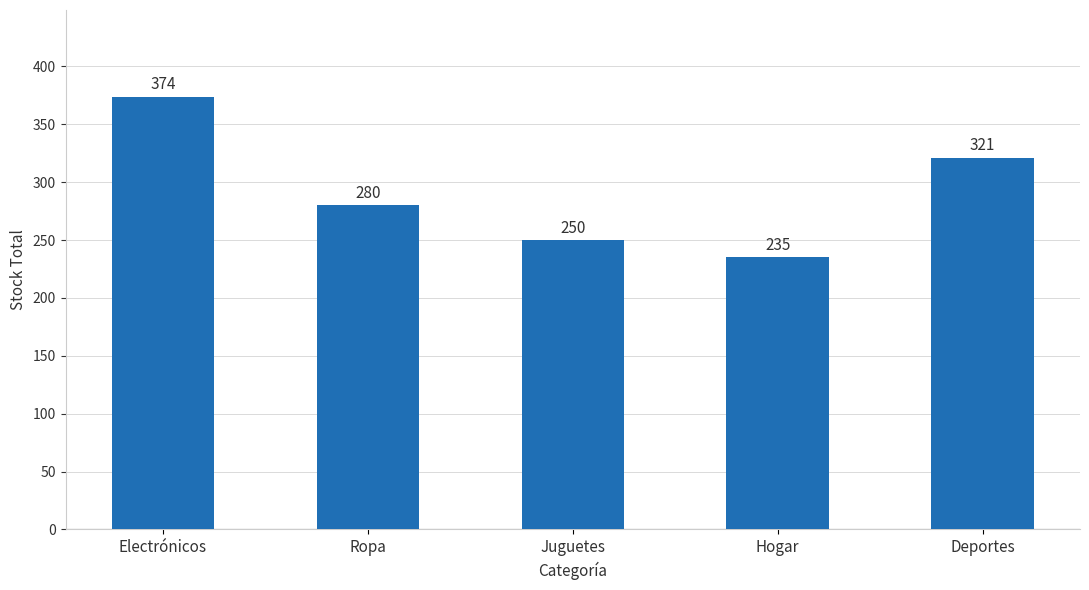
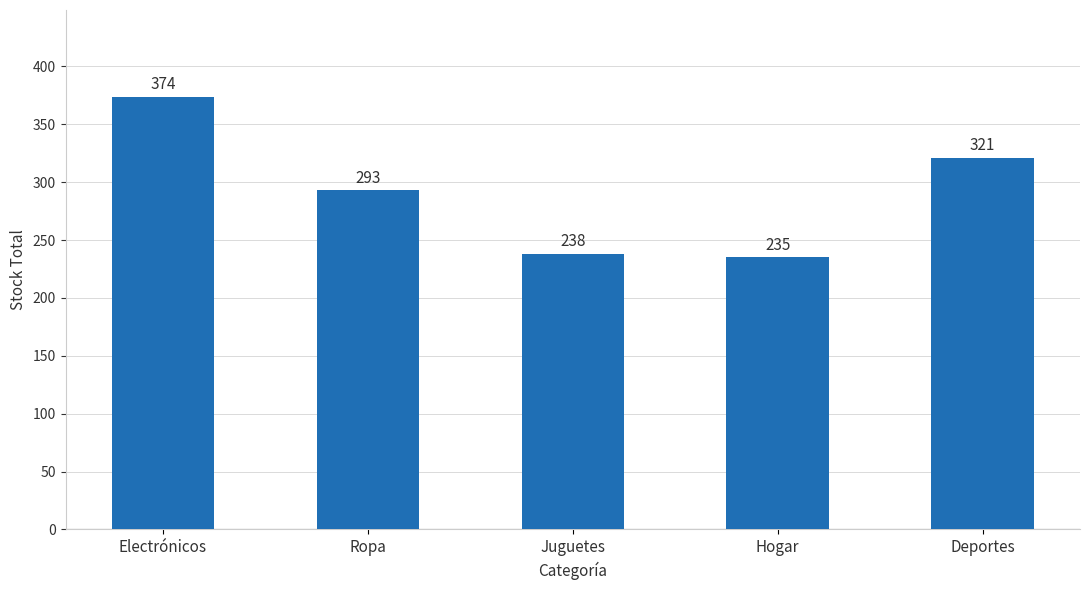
Ropa: 280 -> 293
Juguetes: 250 -> 238
